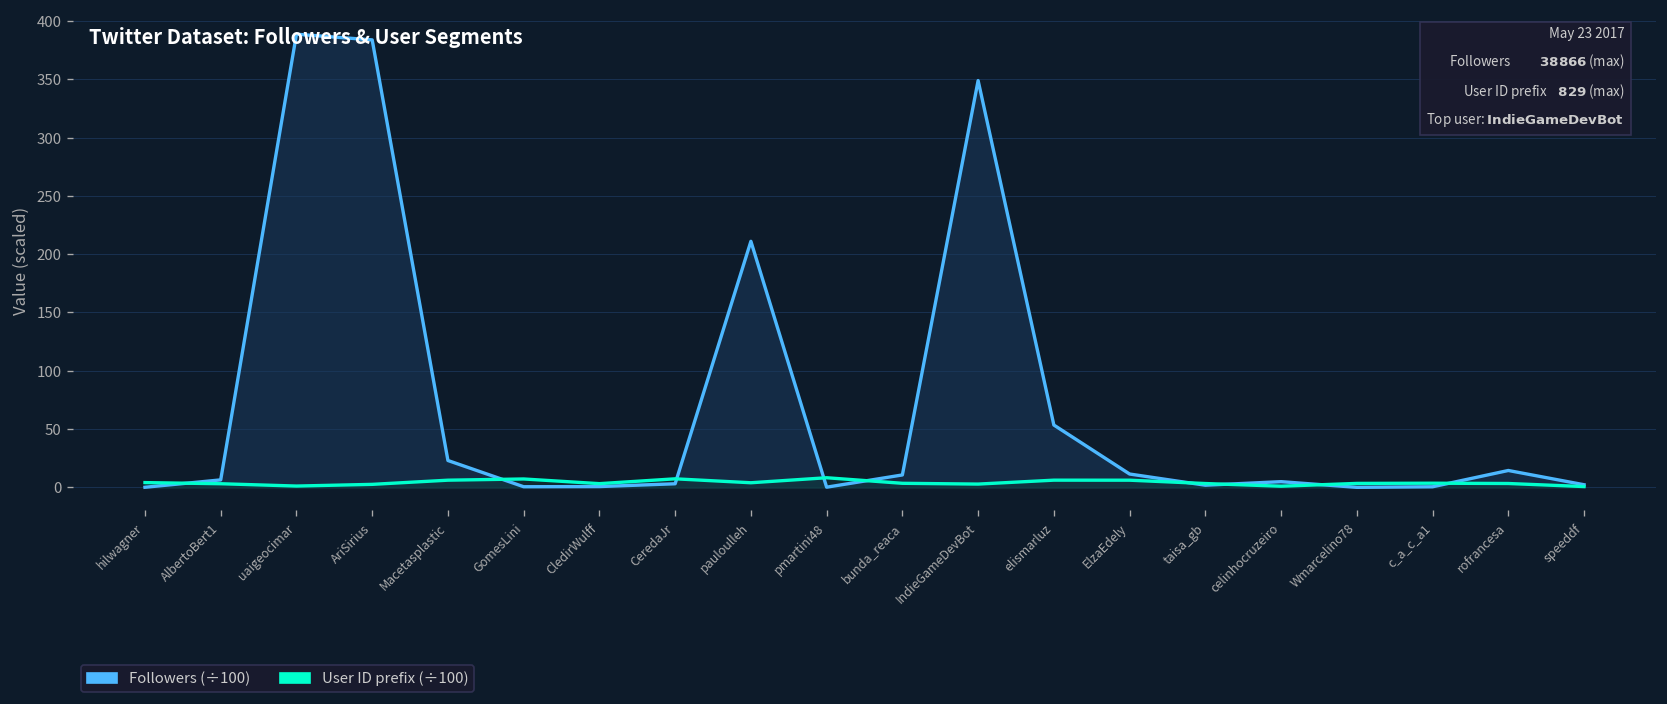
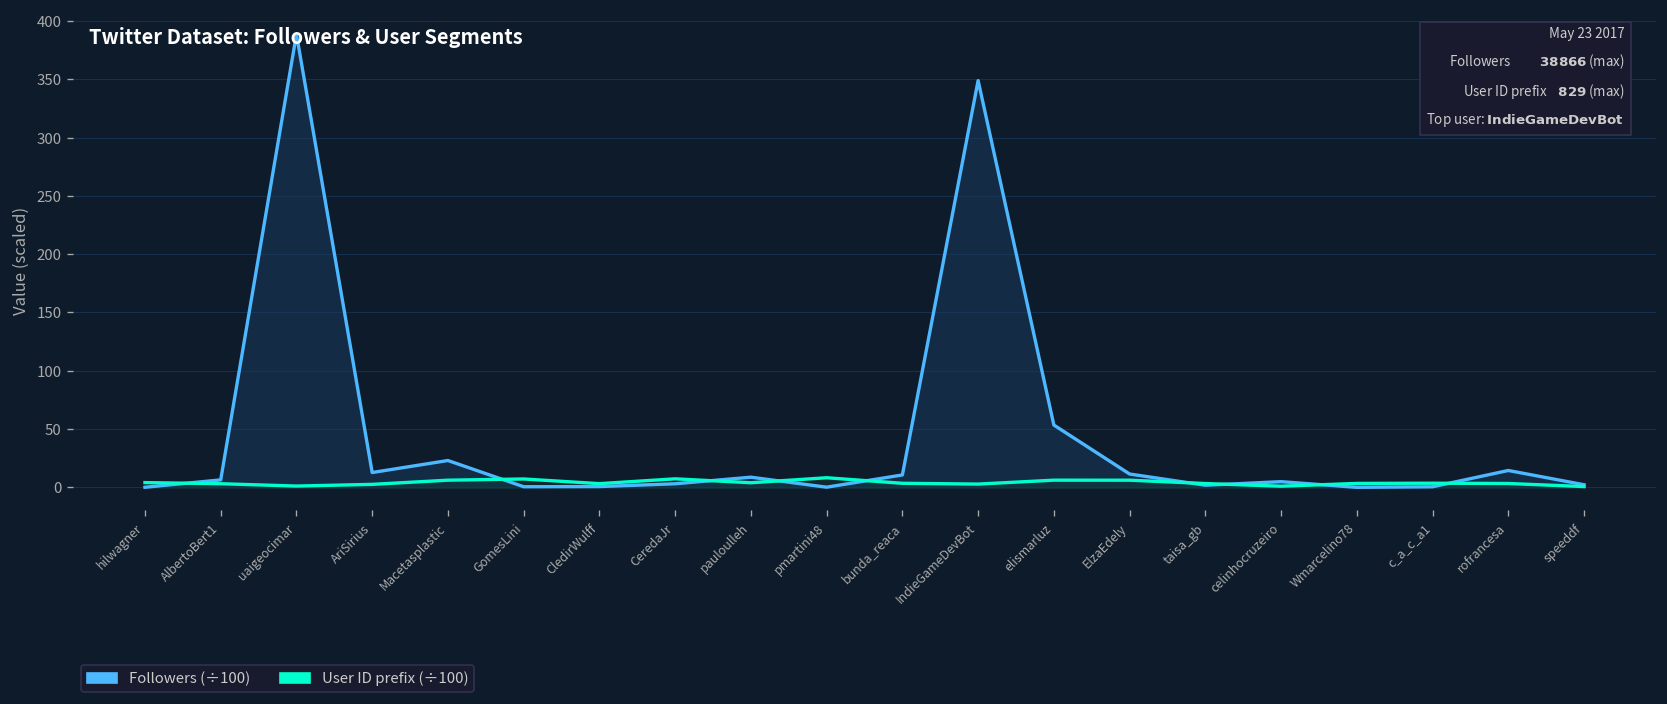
Followers (÷100), AriSirius: 380 -> 10
Followers (÷100), pauloulleh: 210 -> 10
